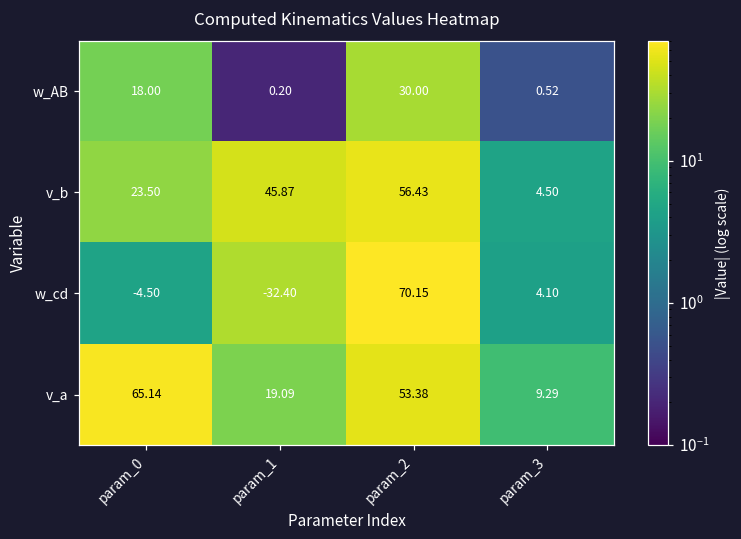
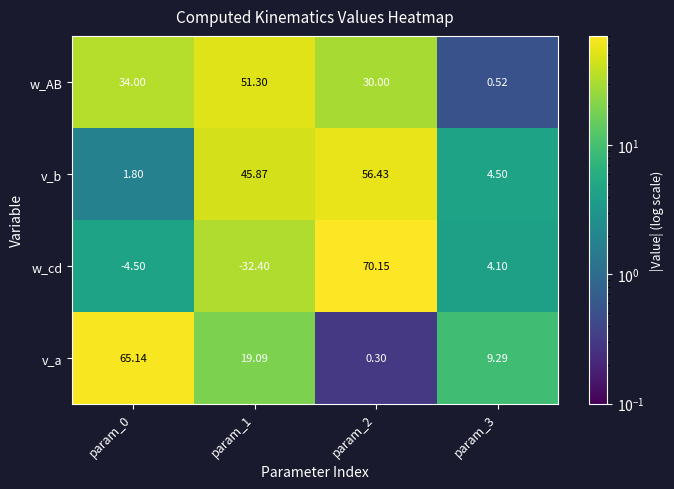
w_AB, param_0: 18.00 -> 34.00
w_AB, param_1: 0.20 -> 51.30
v_b, param_0: 23.50 -> 1.80
v_a, param_2: 53.38 -> 0.30
